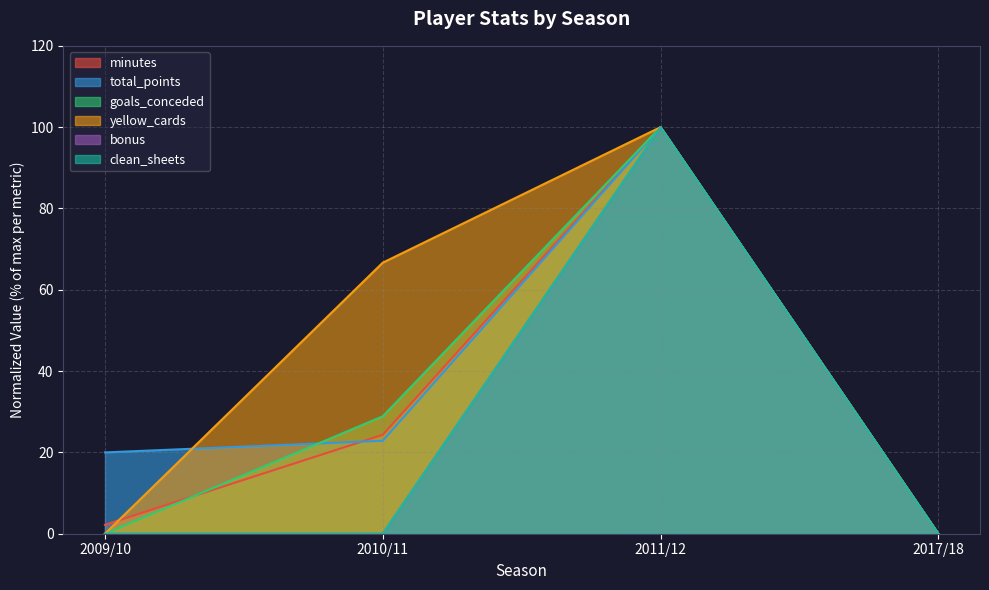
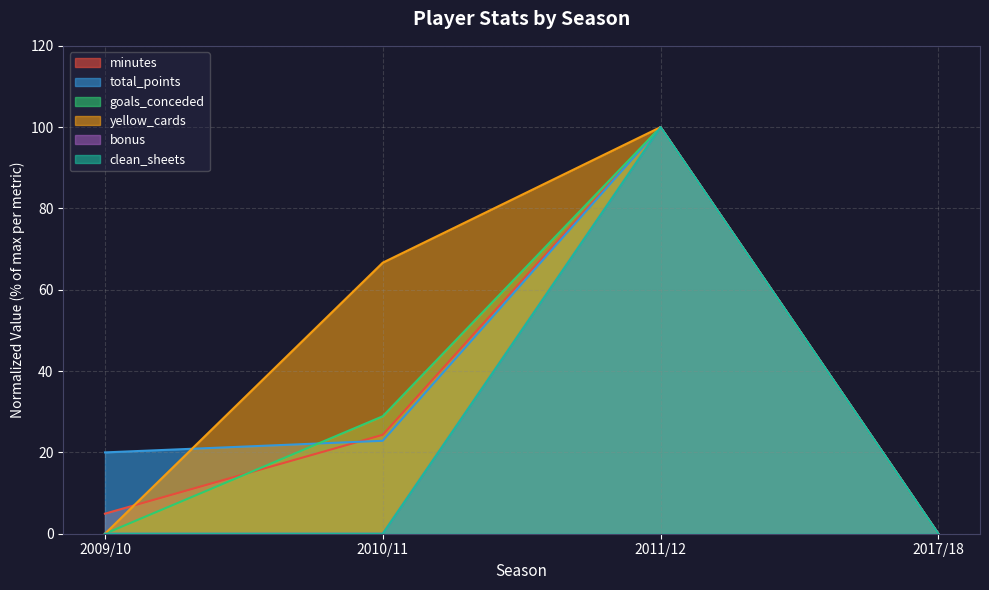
minutes, 2009/10: 2 -> 5
